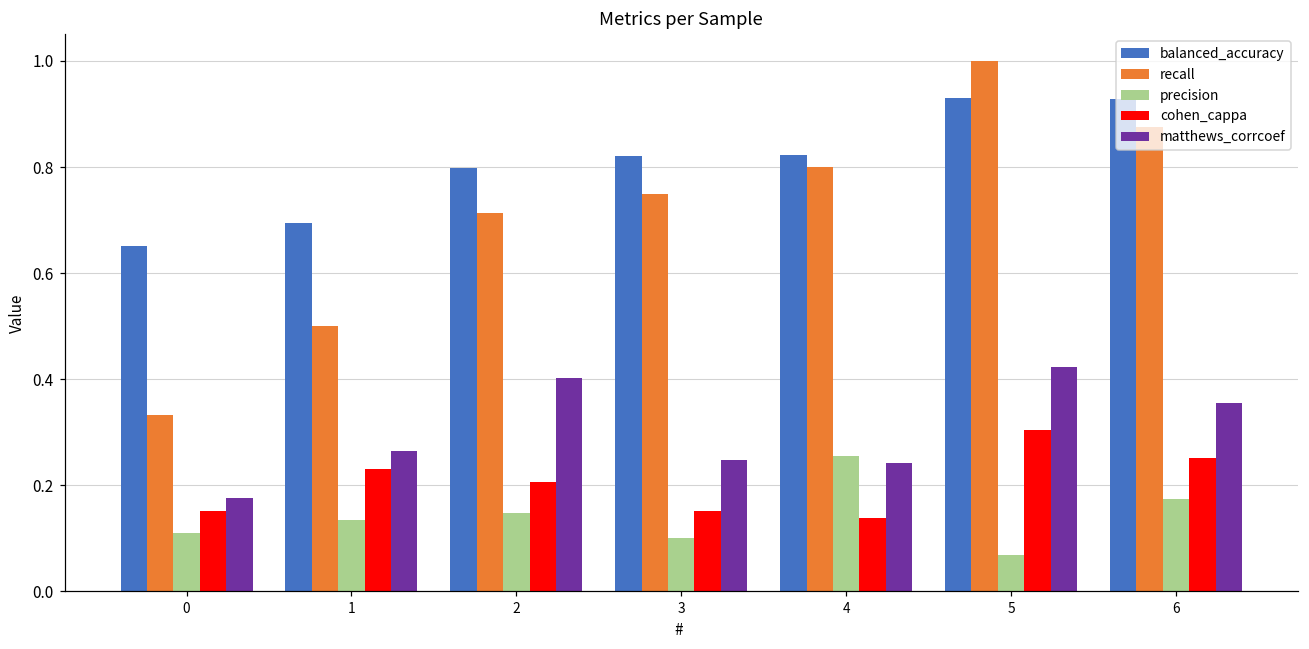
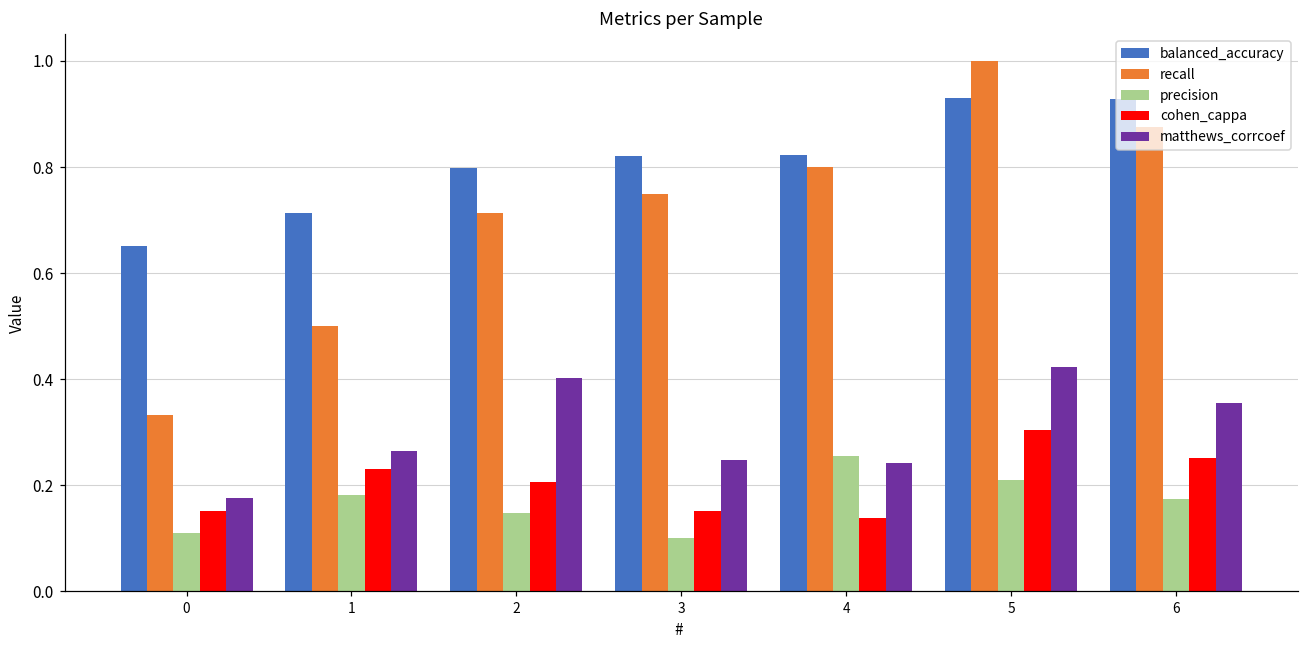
balanced_accuracy, 1: 0.69 -> 0.71
precision, 1: 0.14 -> 0.18
precision, 5: 0.07 -> 0.21
